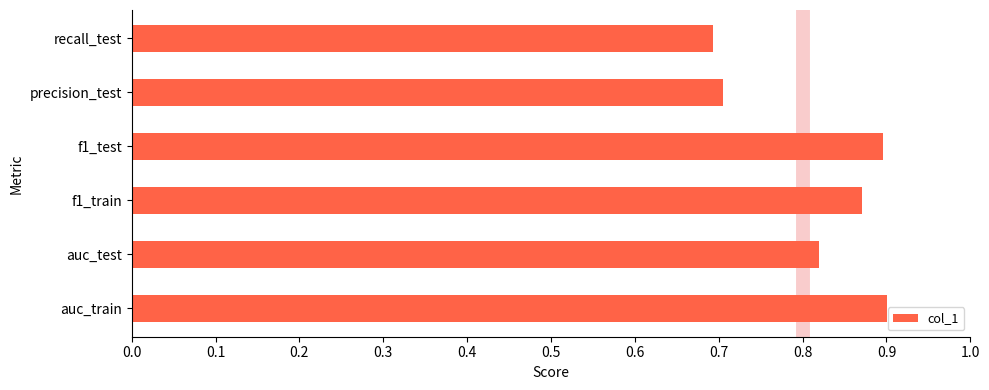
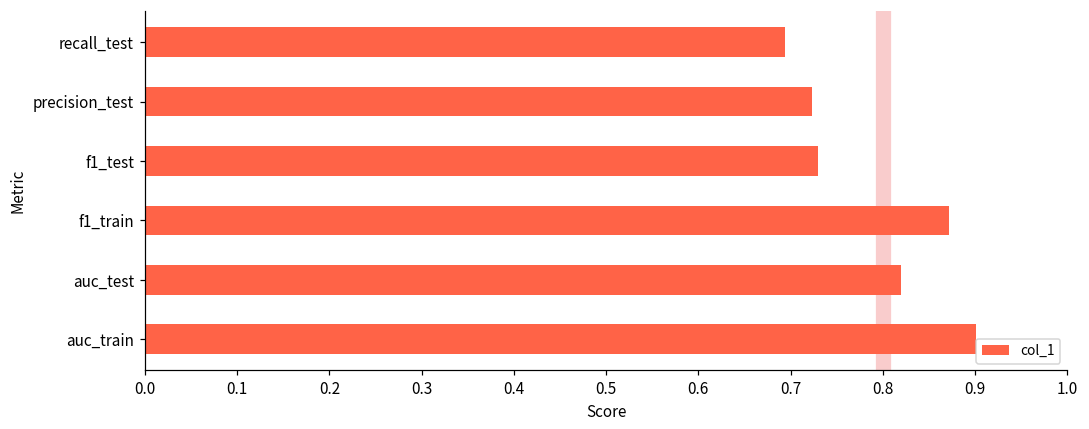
precision_test: 0.71 -> 0.72
f1_test: 0.90 -> 0.73
